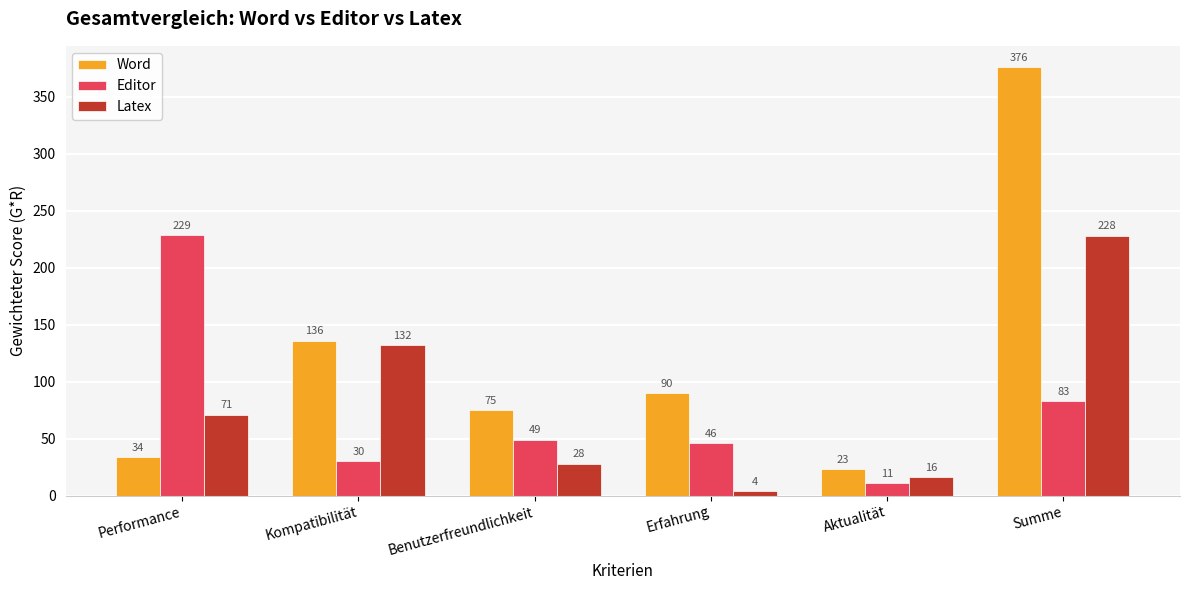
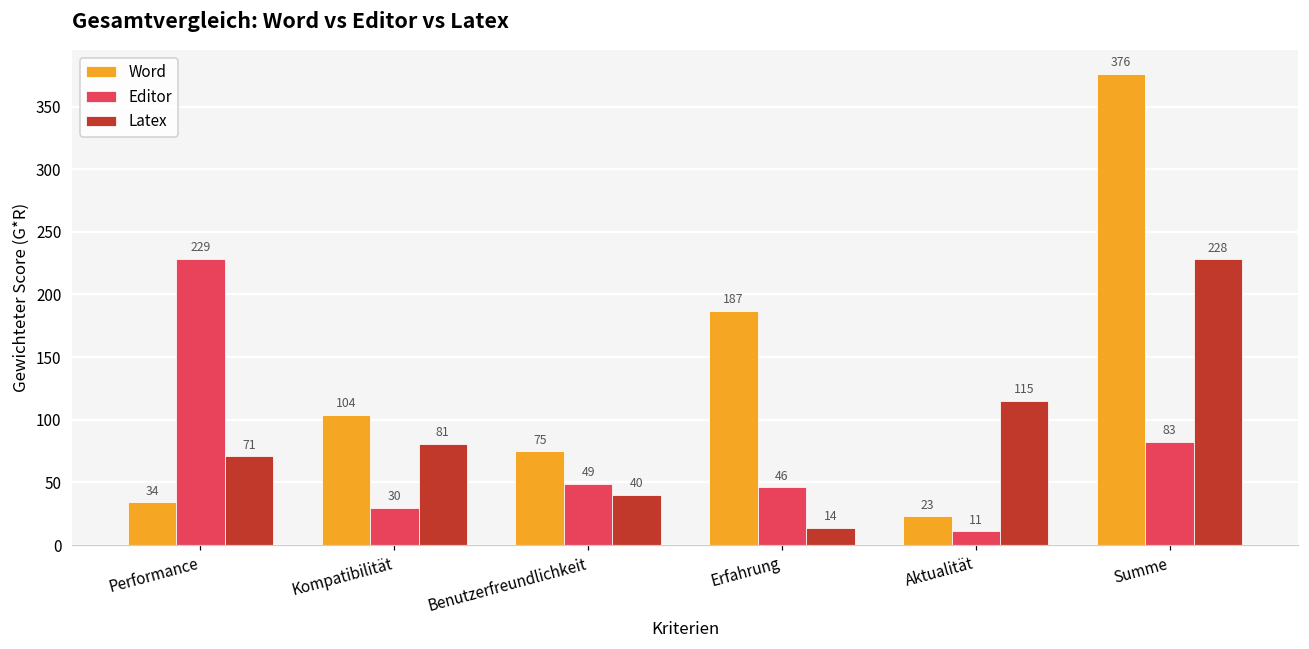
Word, Kompatibilität: 136 -> 104
Latex, Kompatibilität: 132 -> 81
Latex, Benutzerfreundlichkeit: 28 -> 40
Word, Erfahrung: 90 -> 187
Latex, Erfahrung: 4 -> 14
Latex, Aktualität: 16 -> 115
